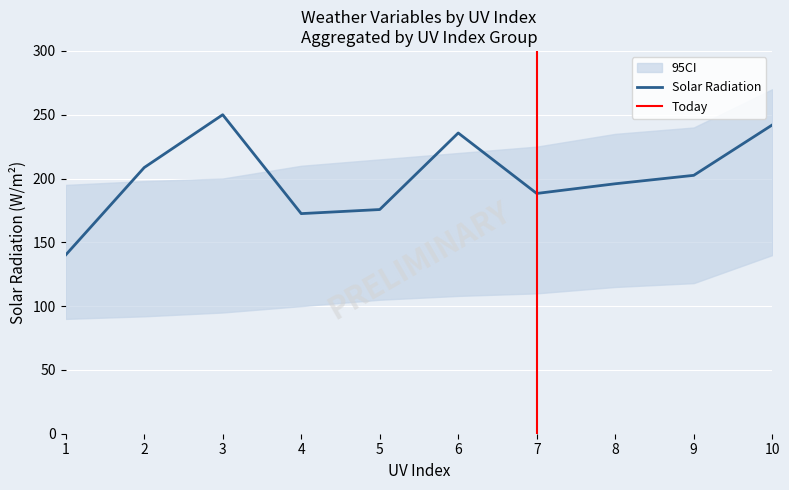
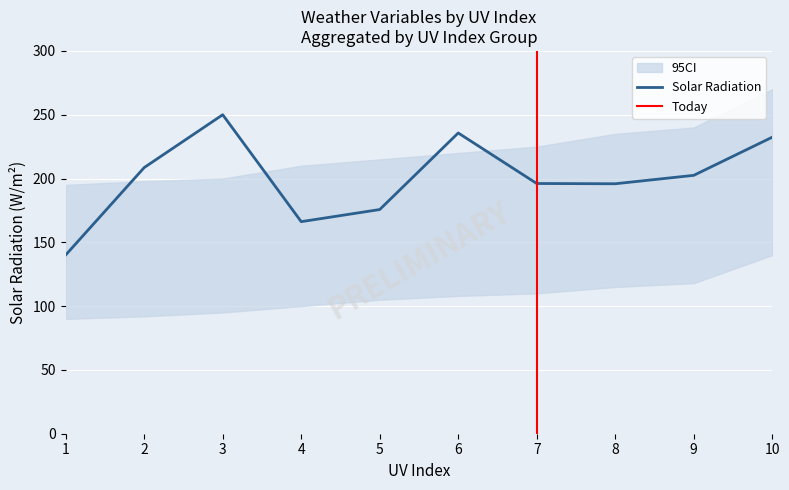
Solar Radiation, 4: 173 -> 166
Solar Radiation, 7: 188 -> 196
Solar Radiation, 10: 242 -> 232
